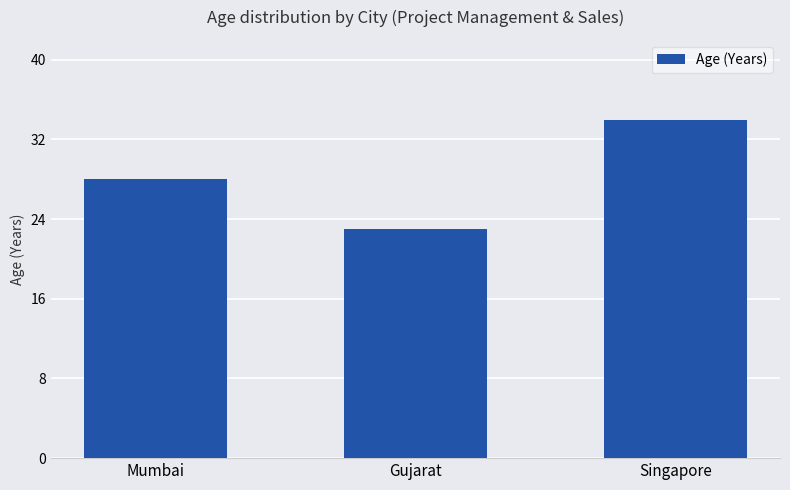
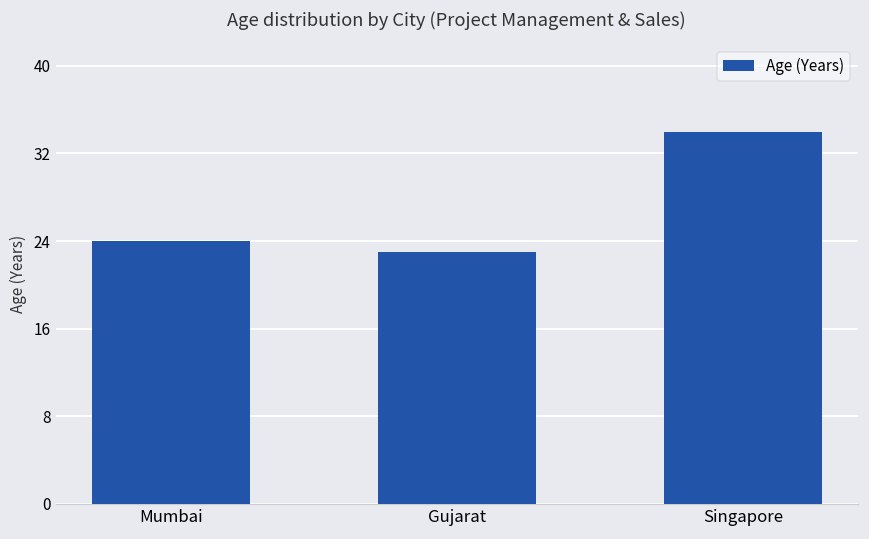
Mumbai: 28 -> 24
